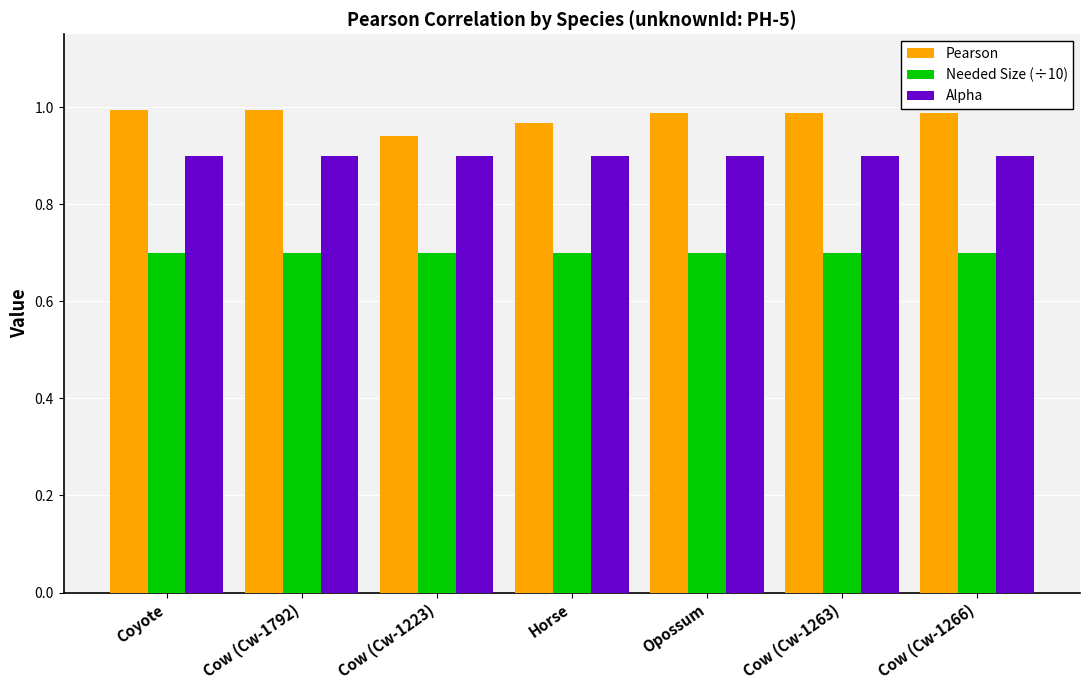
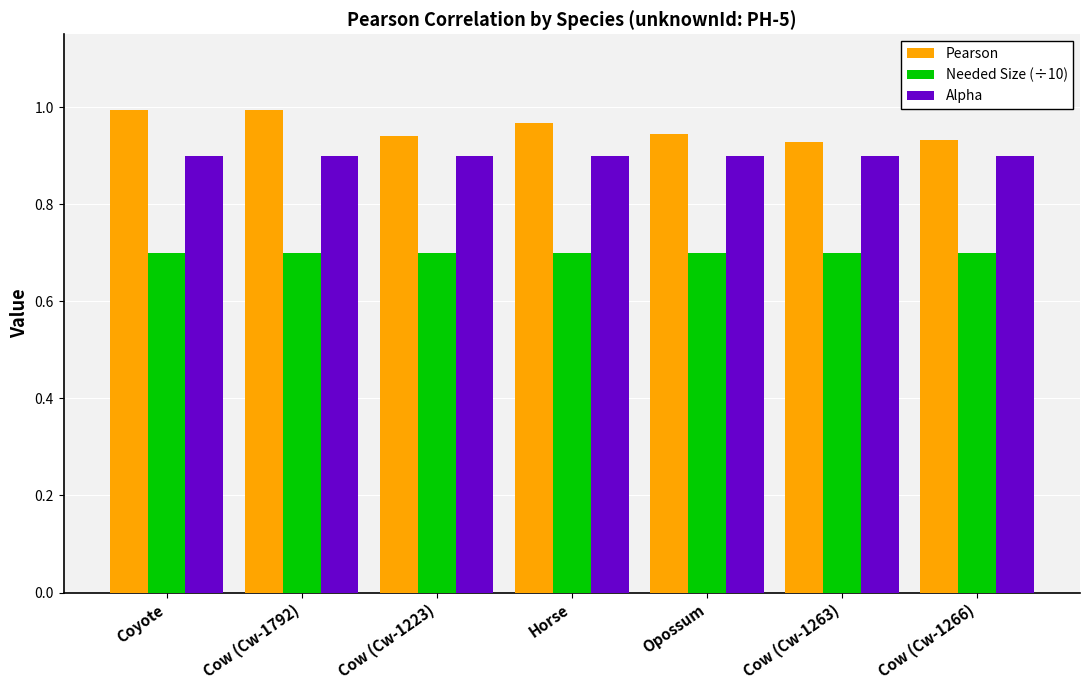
Pearson, Opossum: 0.99 -> 0.94
Pearson, Cow (Cw-1263): 0.99 -> 0.93
Pearson, Cow (Cw-1266): 0.99 -> 0.93
